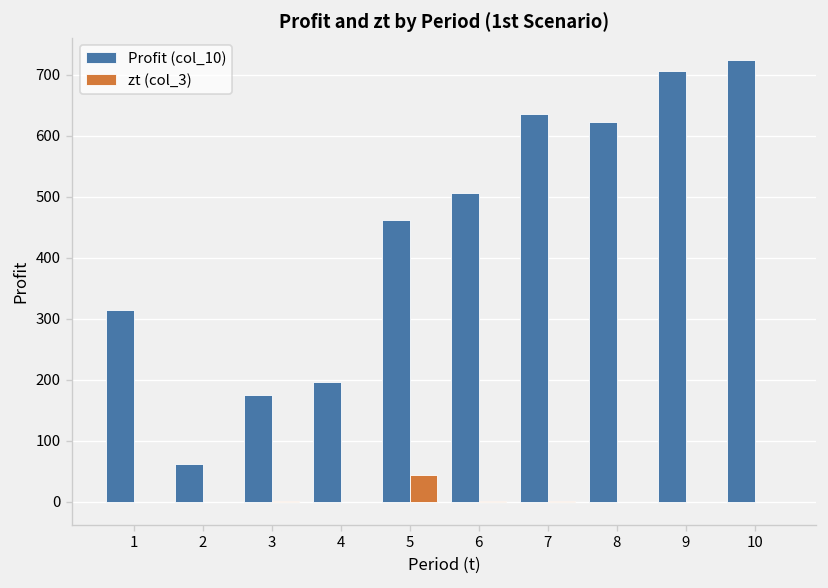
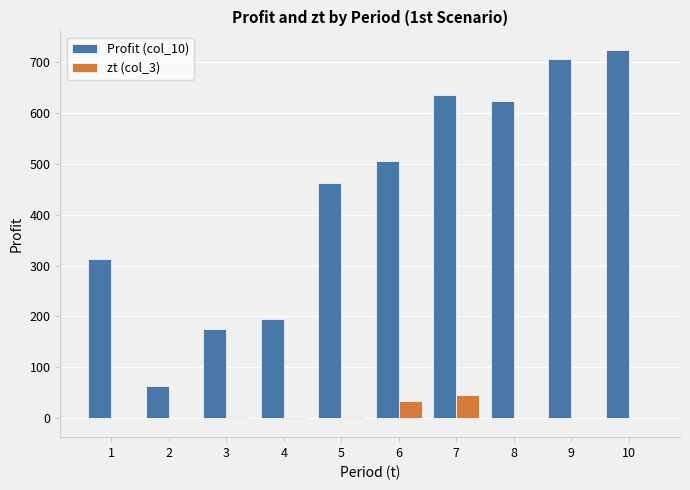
zt (col_3), 5: 40 -> 0
zt (col_3), 6: 0 -> 30
zt (col_3), 7: 0 -> 50
